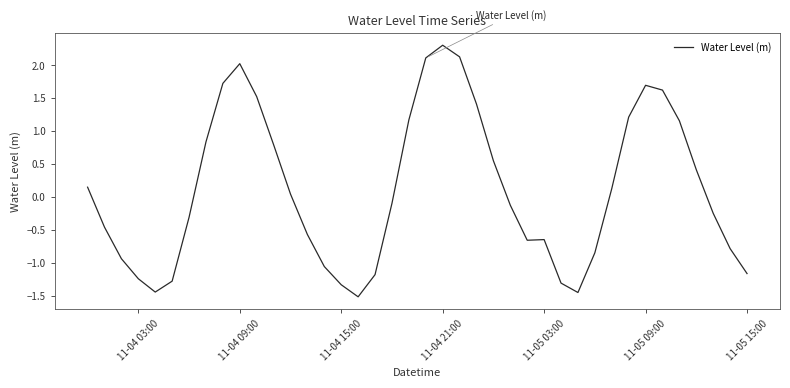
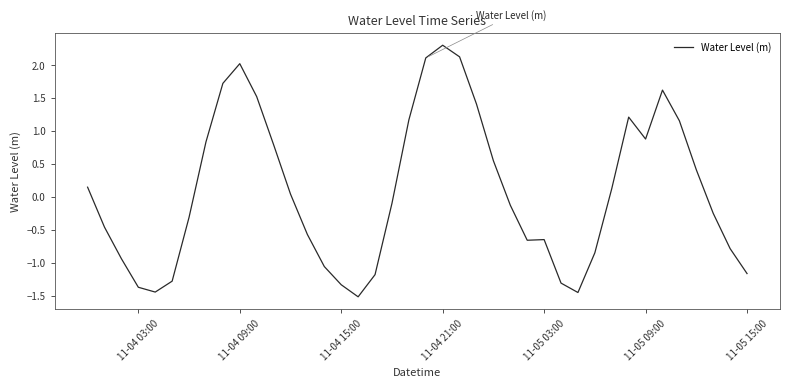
11-04 03:00: -1.2 -> -1.4
11-05 09:00: 1.7 -> 0.9
